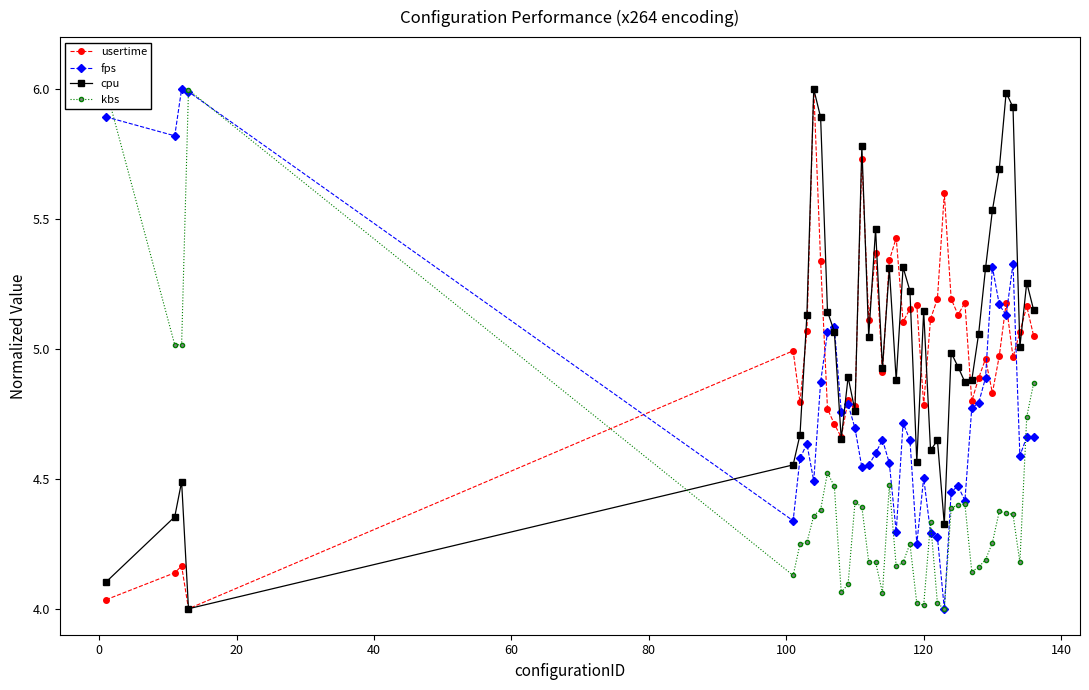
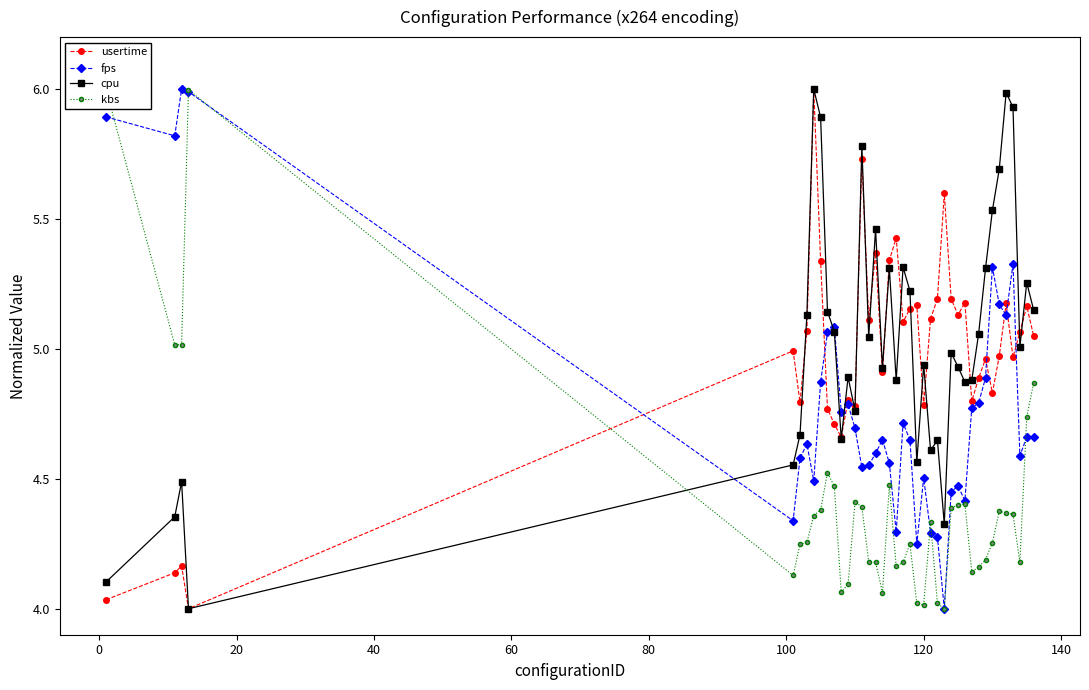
cpu, 120: 5.15 -> 4.94
